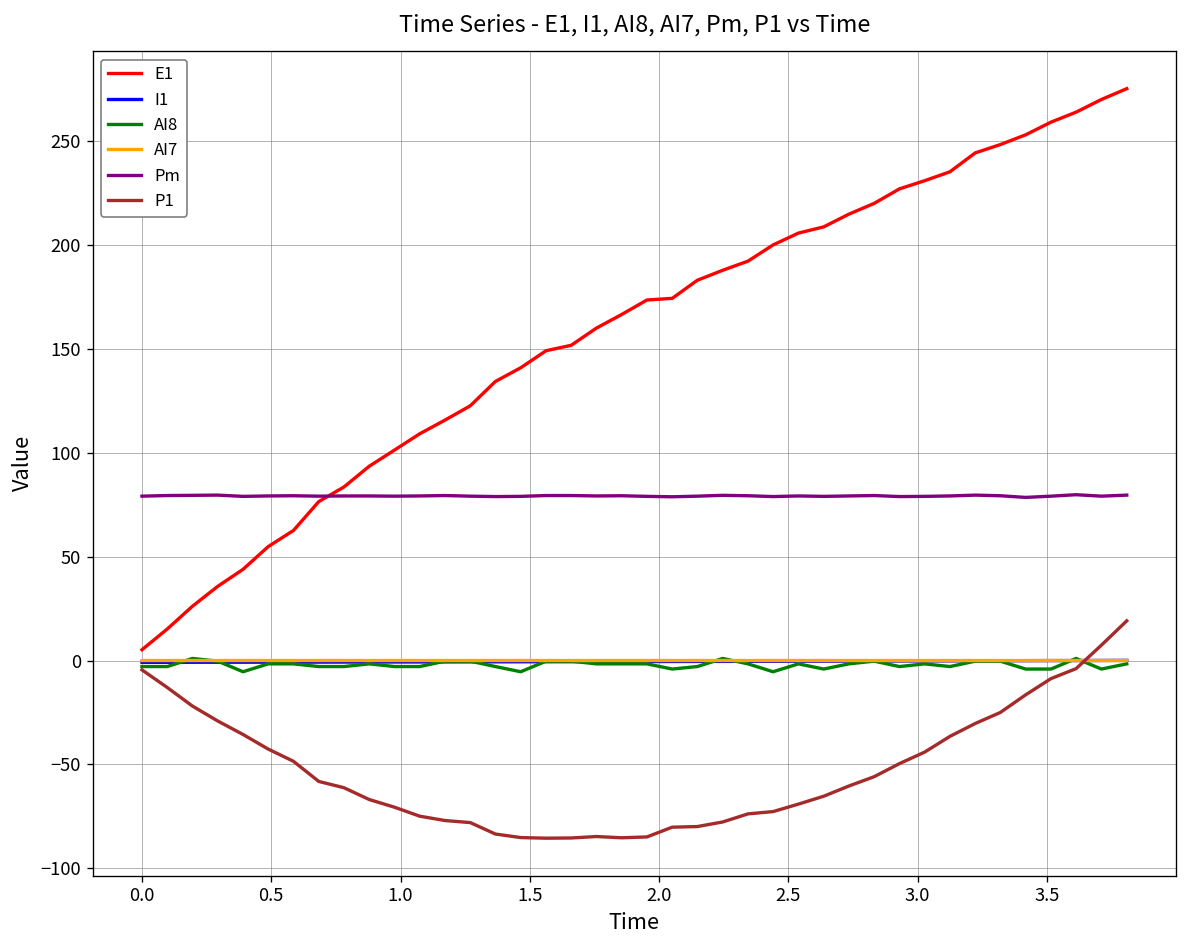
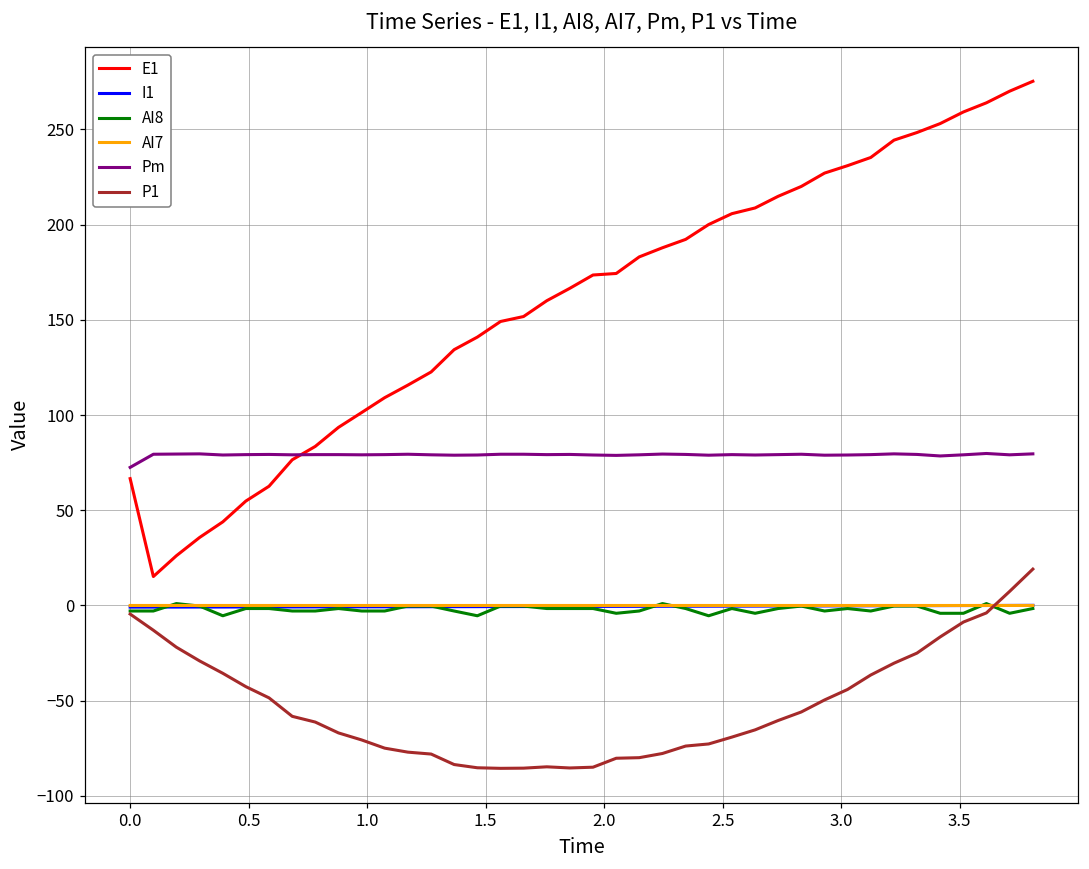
E1, 0.0: 5 -> 67
Pm, 0.0: 79 -> 73
